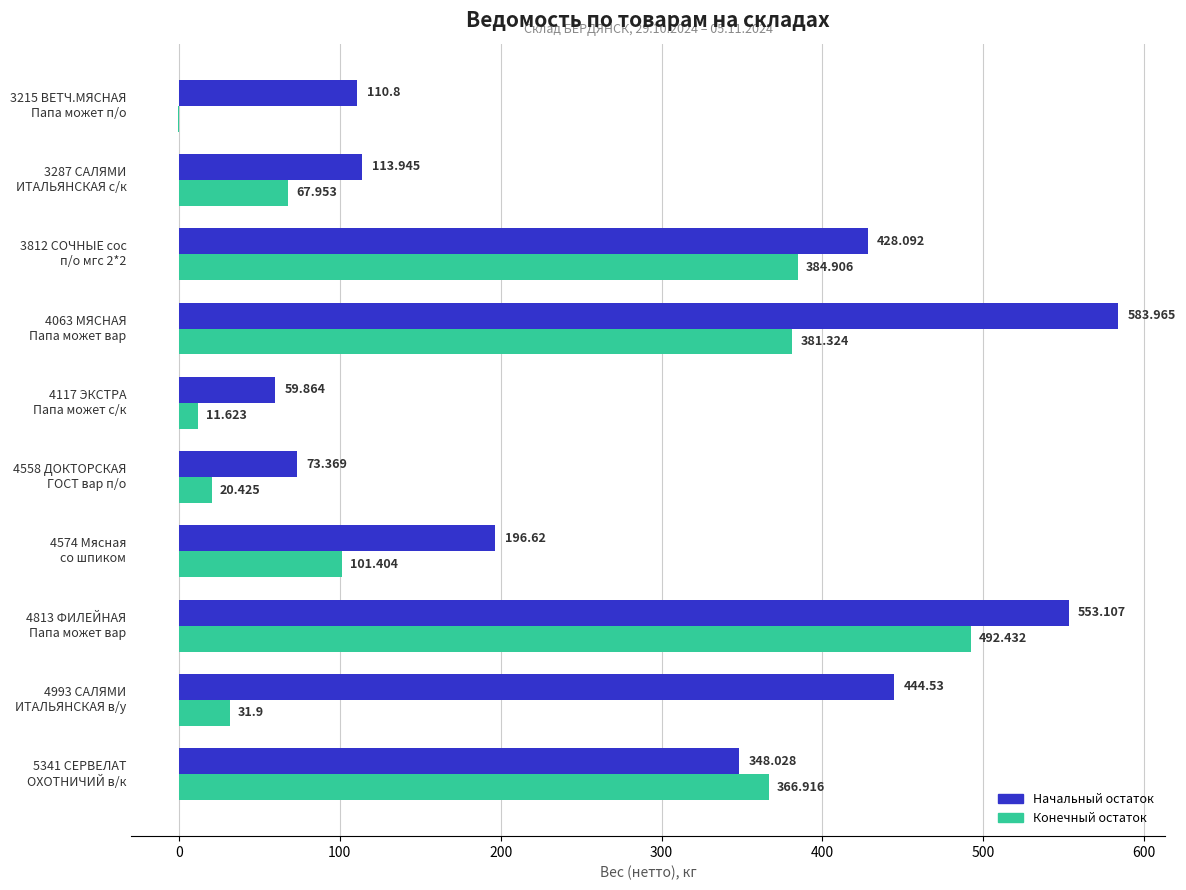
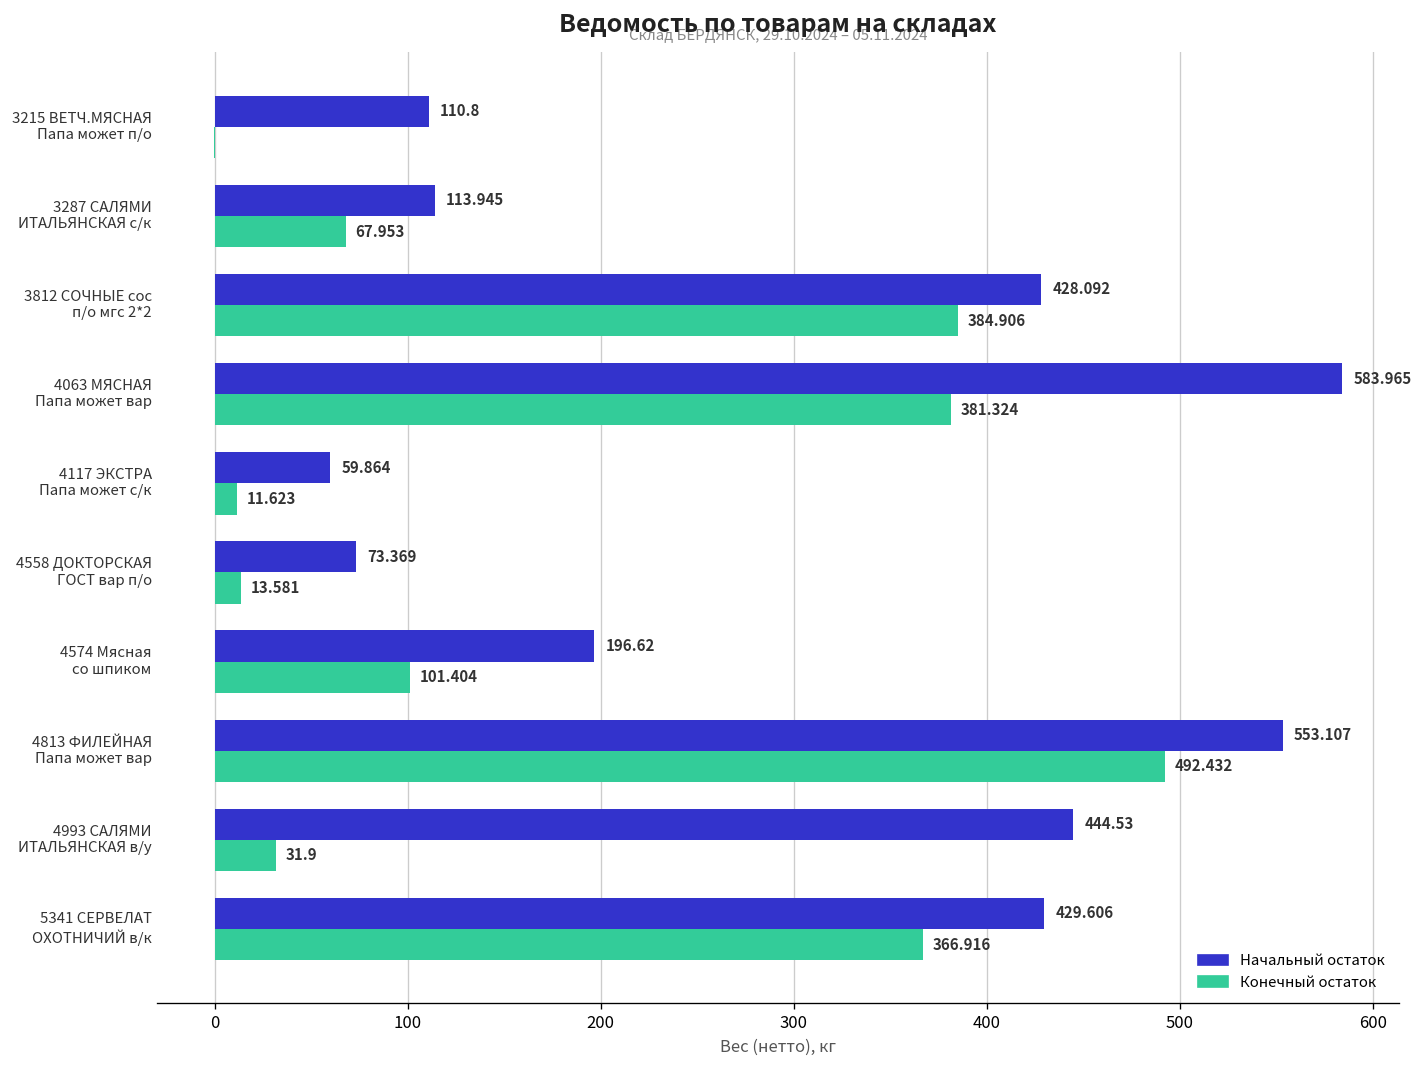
Конечный остаток, 4558 ДОКТОРСКАЯ ГОСТ вар п/о: 20.425 -> 13.581
Начальный остаток, 5341 СЕРВЕЛАТ ОХОТНИЧИЙ в/к: 348.028 -> 429.606
